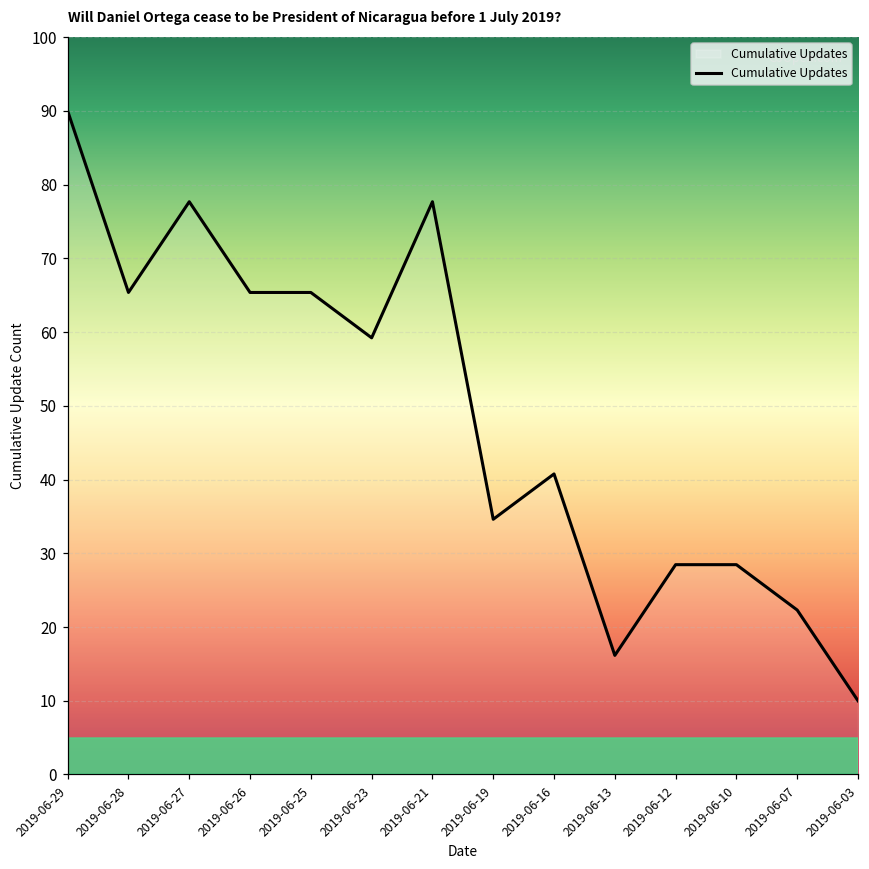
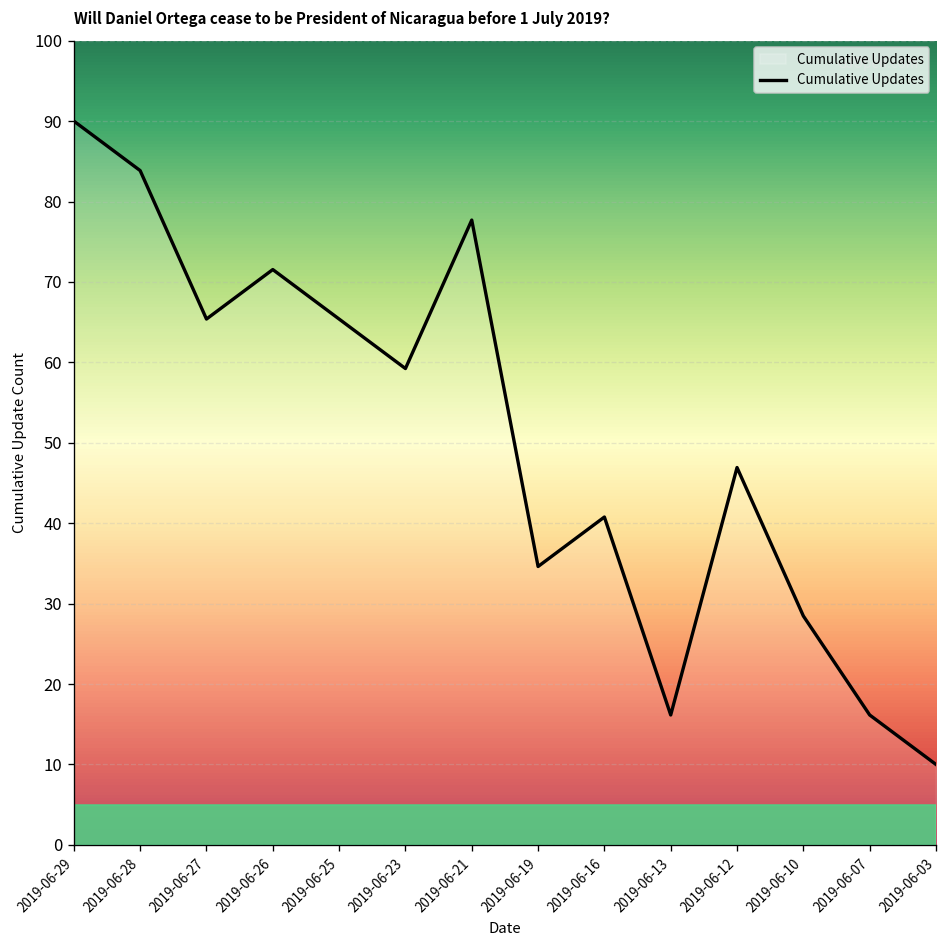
2019-06-28: 65 -> 84
2019-06-27: 78 -> 65
2019-06-26: 65 -> 72
2019-06-12: 28 -> 47
2019-06-07: 22 -> 16
